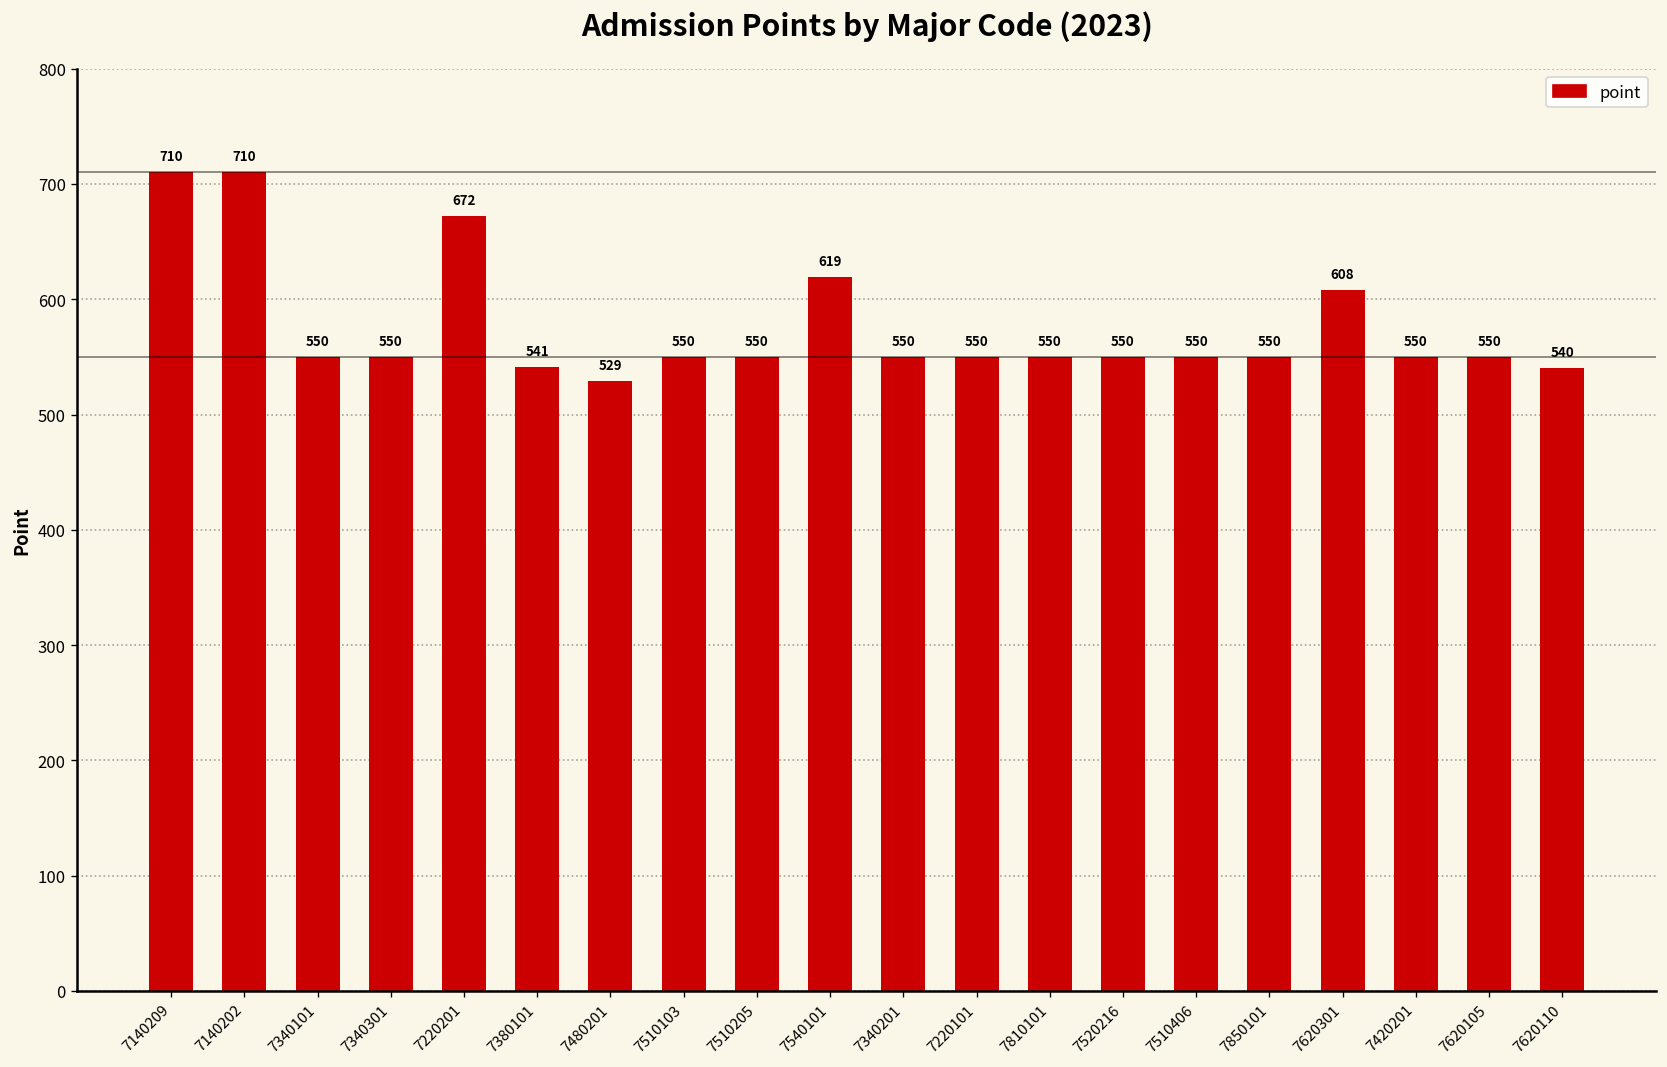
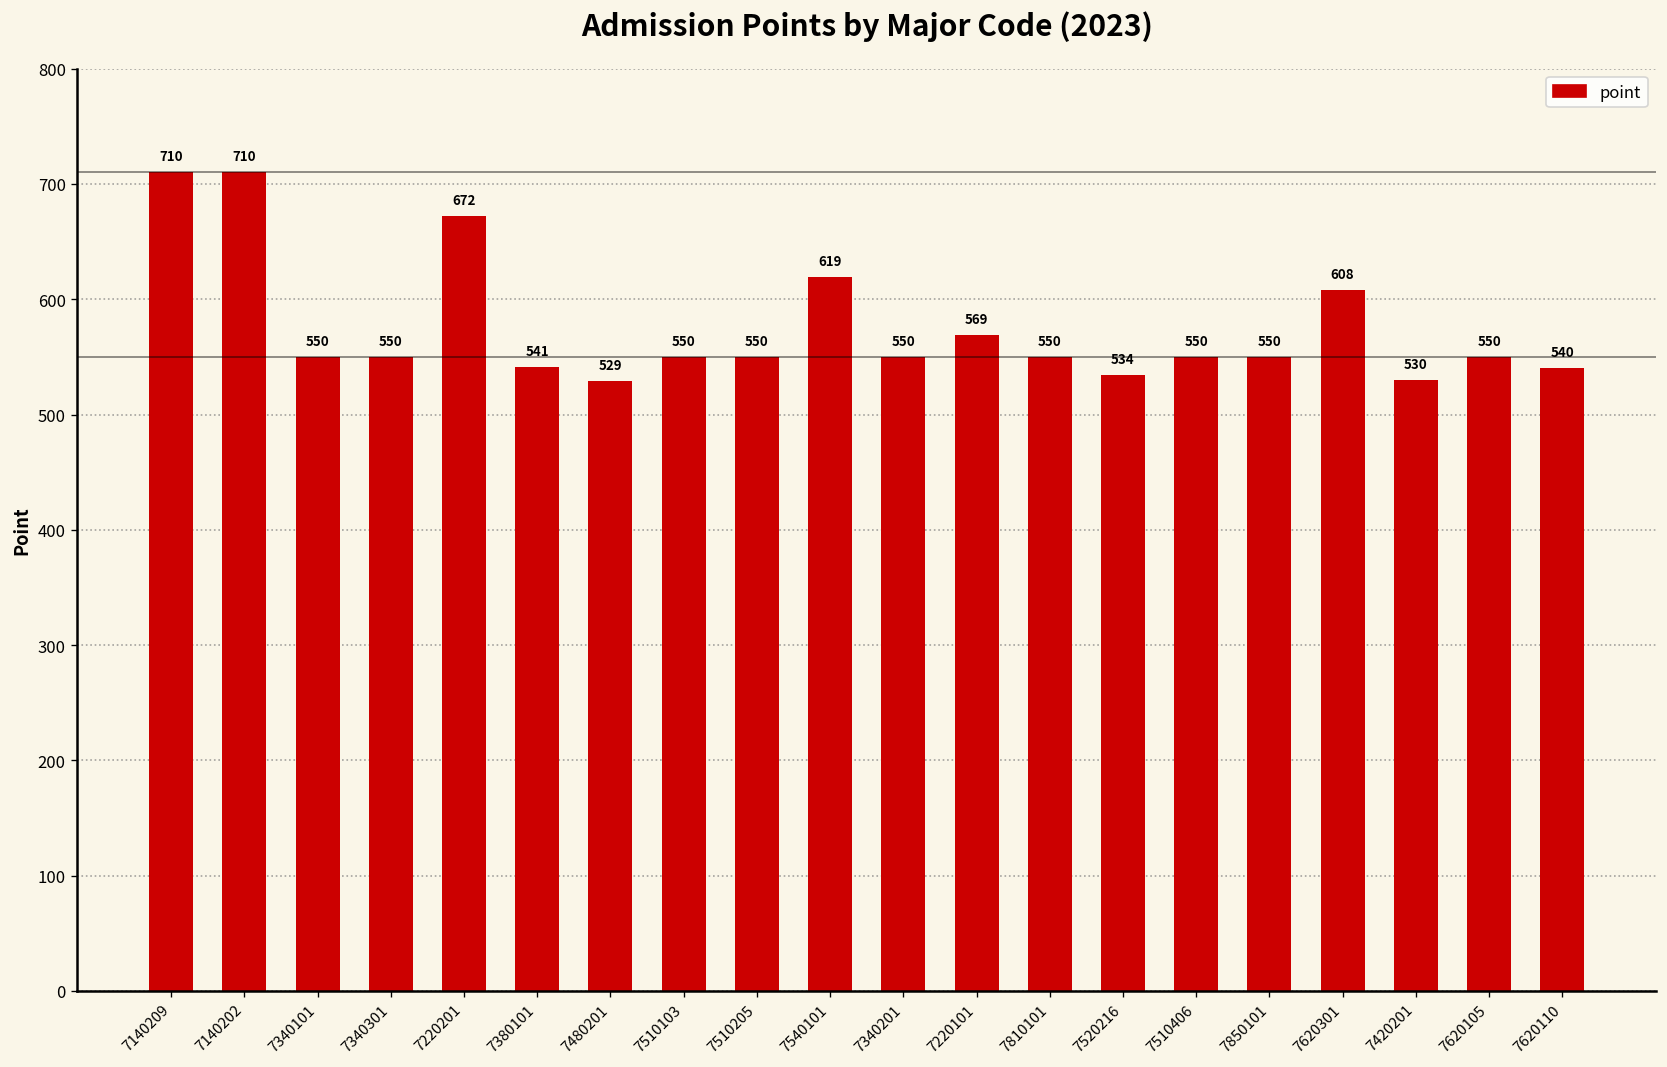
7220101: 550 -> 569
7520216: 550 -> 534
7420201: 550 -> 530
